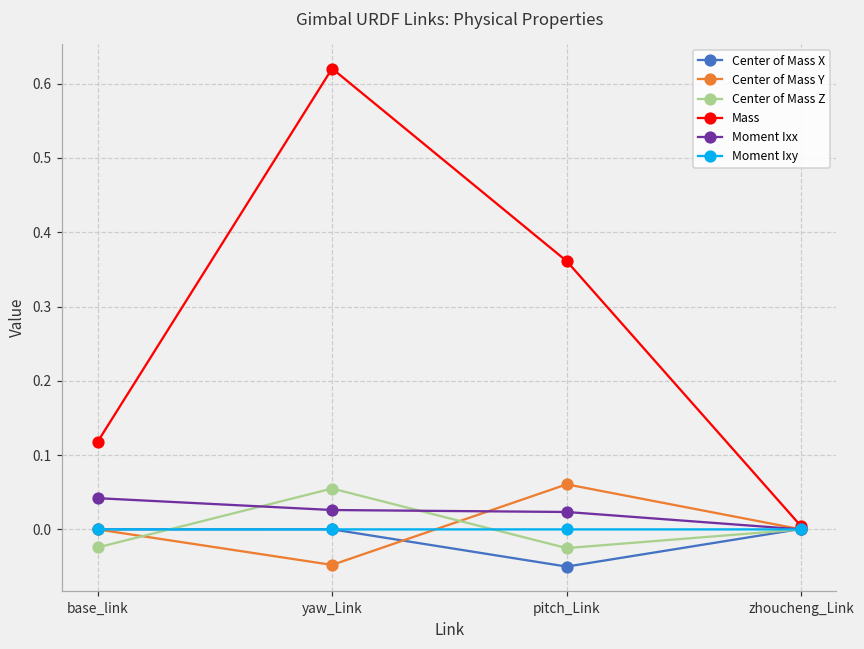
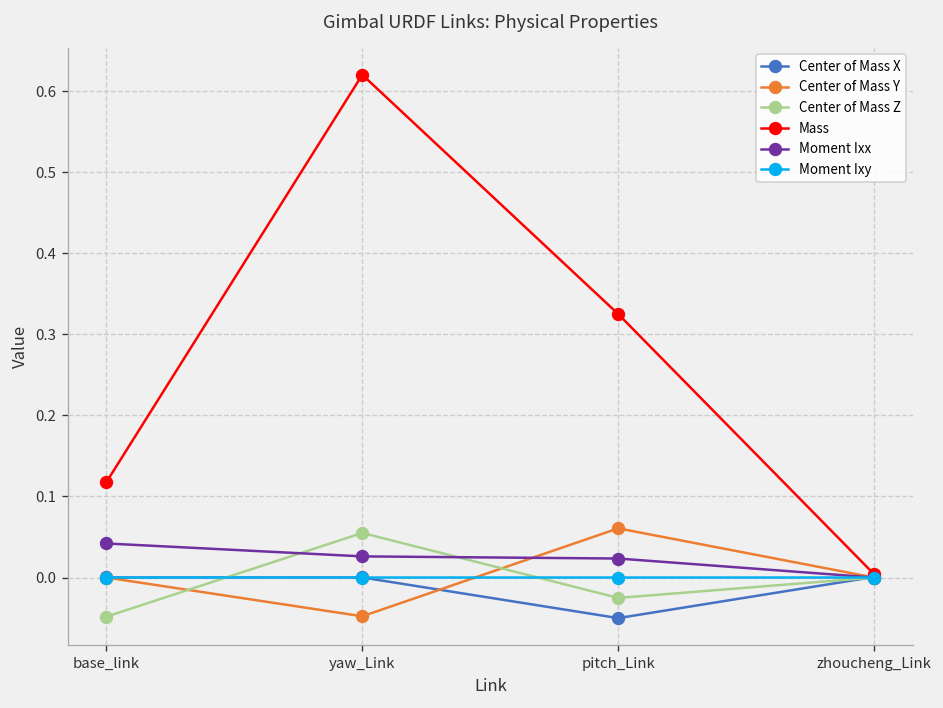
Center of Mass Z, base_link: -0.02 -> -0.05
Mass, pitch_Link: 0.36 -> 0.33
